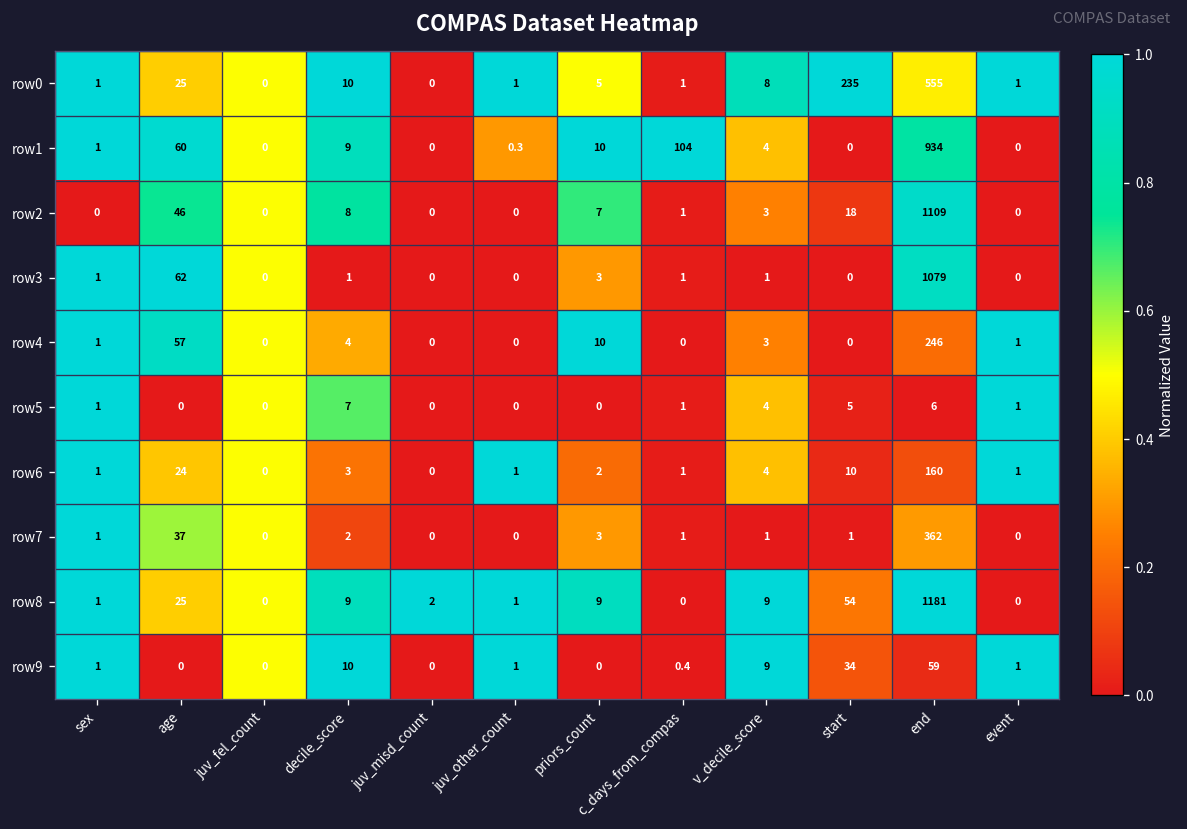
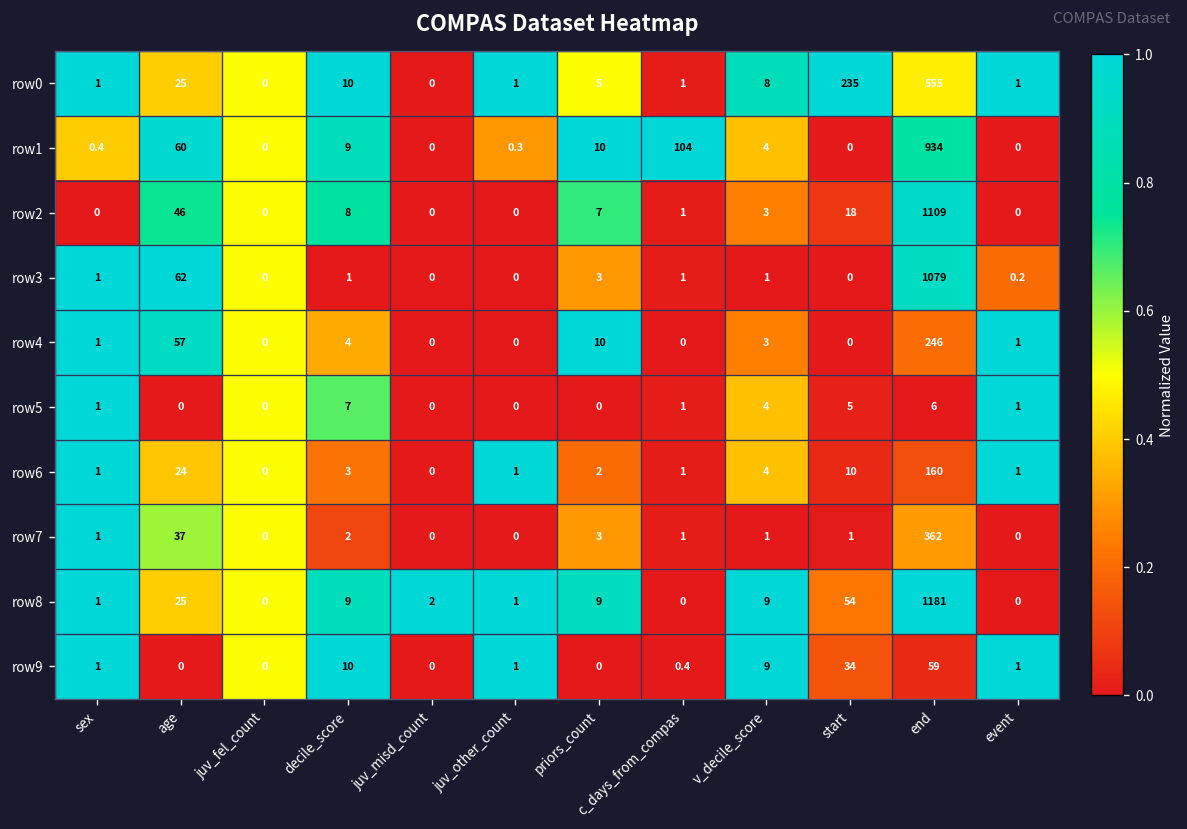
row1, sex: 1 -> 0.4
row3, event: 0 -> 0.2
